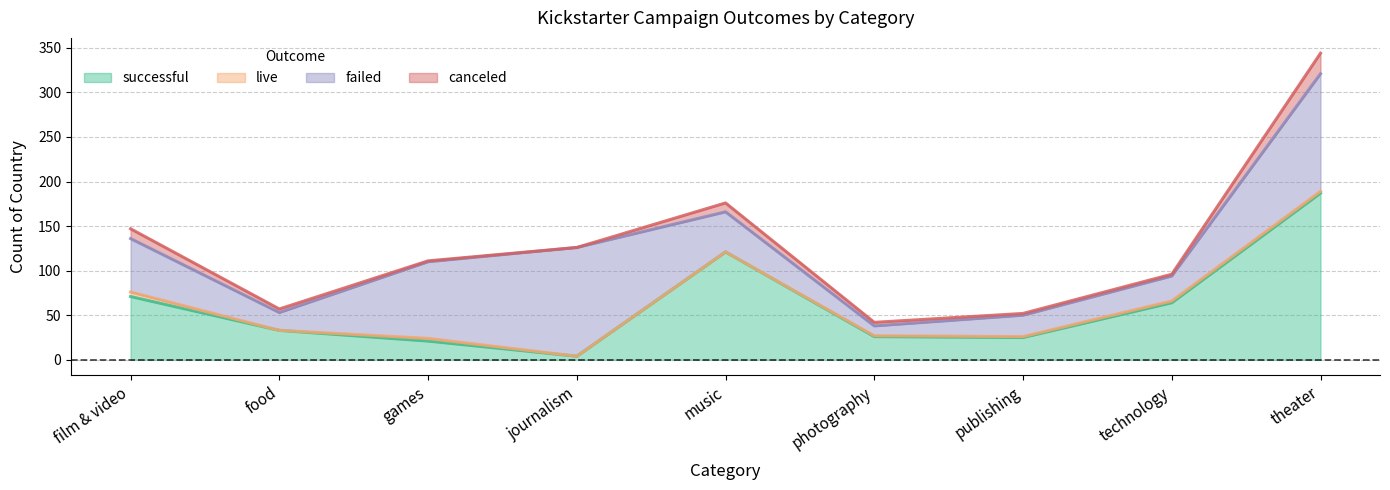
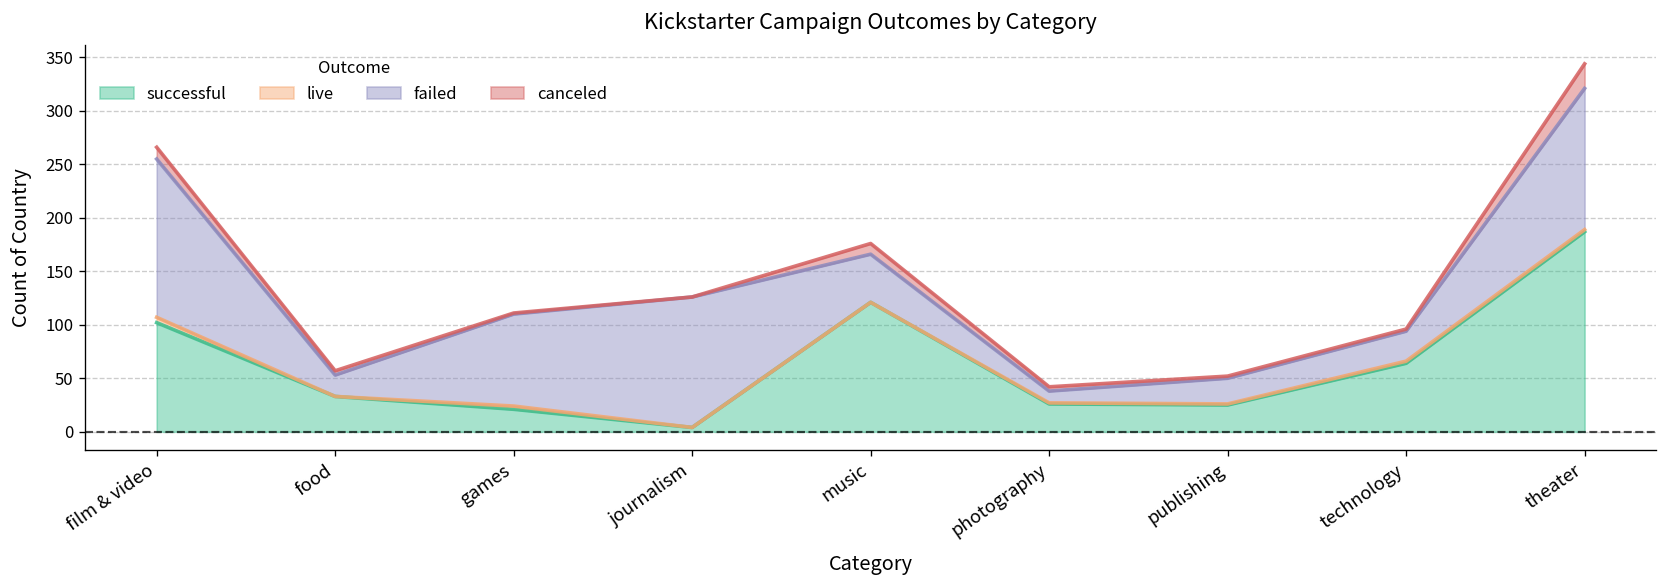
successful, film & video: 70 -> 100
failed, film & video: 60 -> 150
